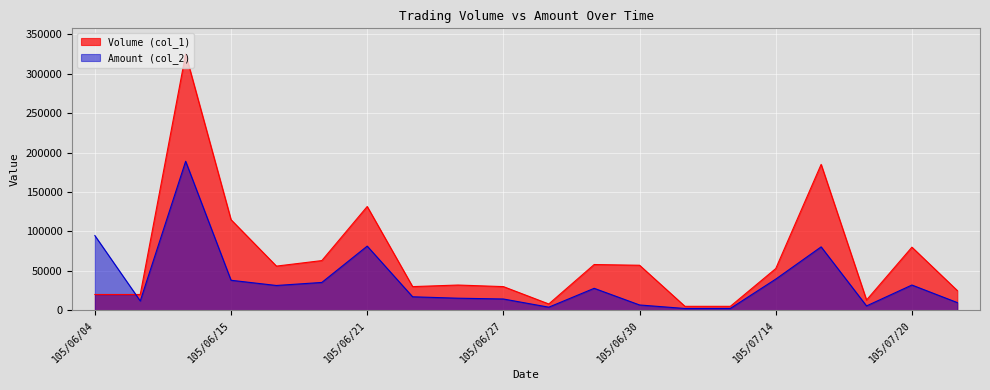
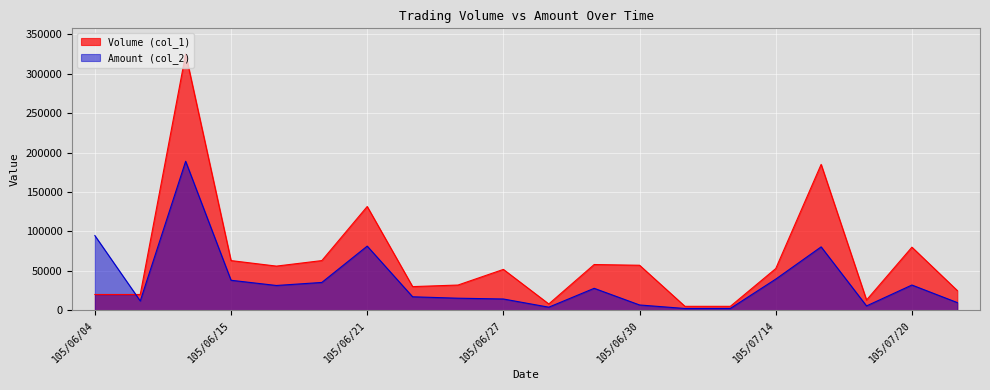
Volume (col_1), 105/06/15: 110000 -> 60000
Volume (col_1), 105/06/27: 30000 -> 50000
